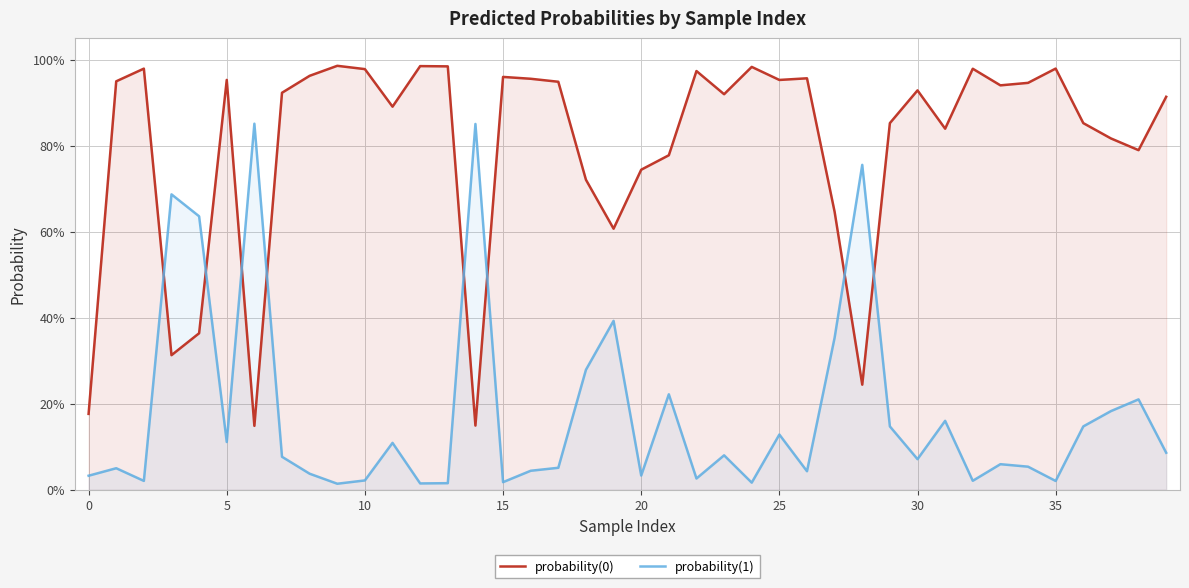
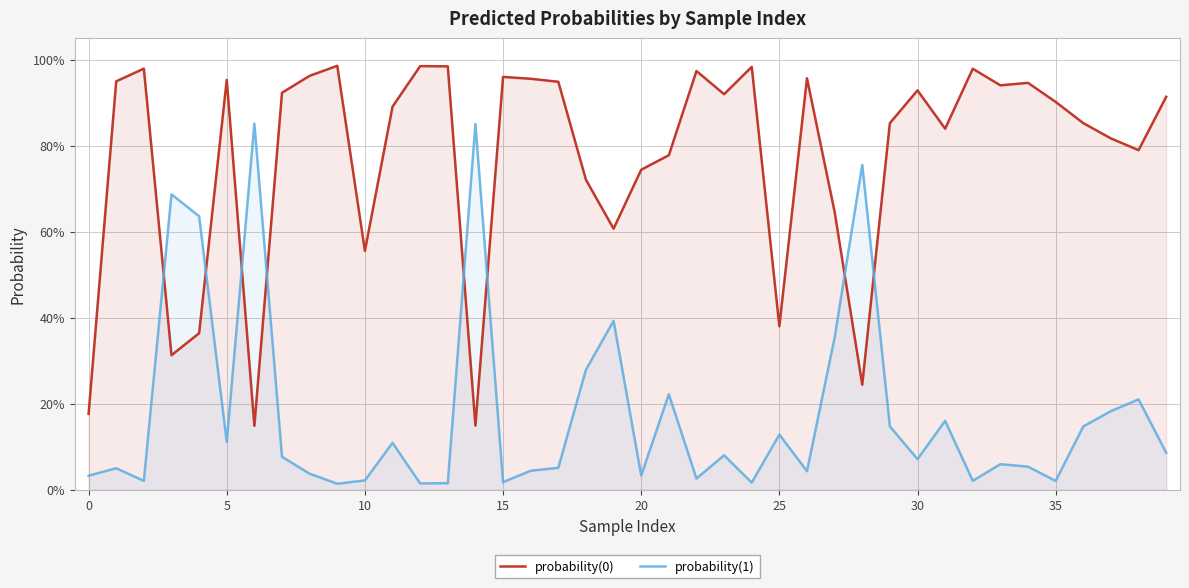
probability(0), 10: 98% -> 56%
probability(0), 25: 95% -> 38%
probability(0), 35: 98% -> 90%
